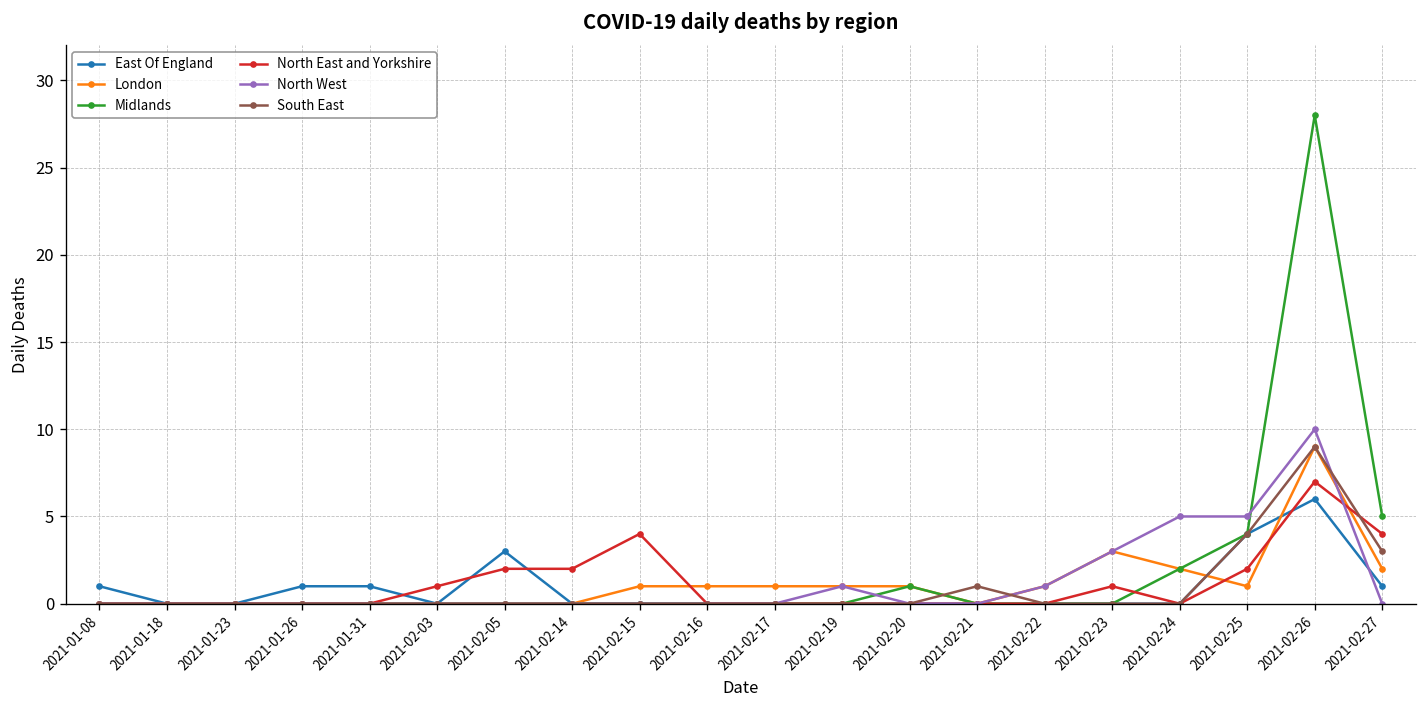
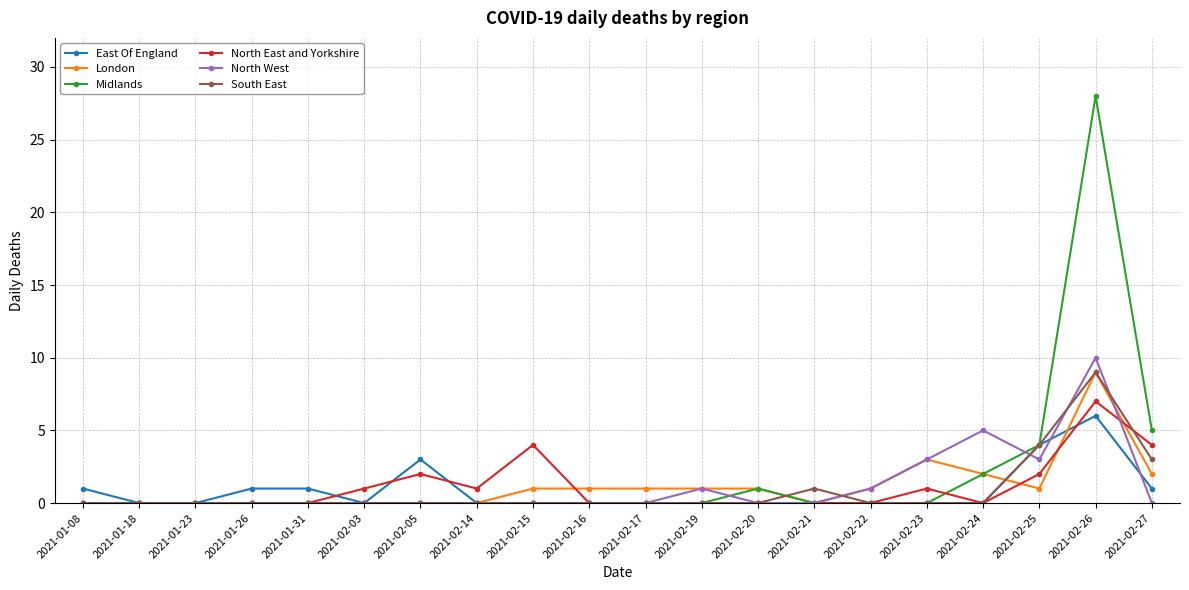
North East and Yorkshire, 2021-02-14: 2 -> 1
North West, 2021-02-25: 5 -> 3
